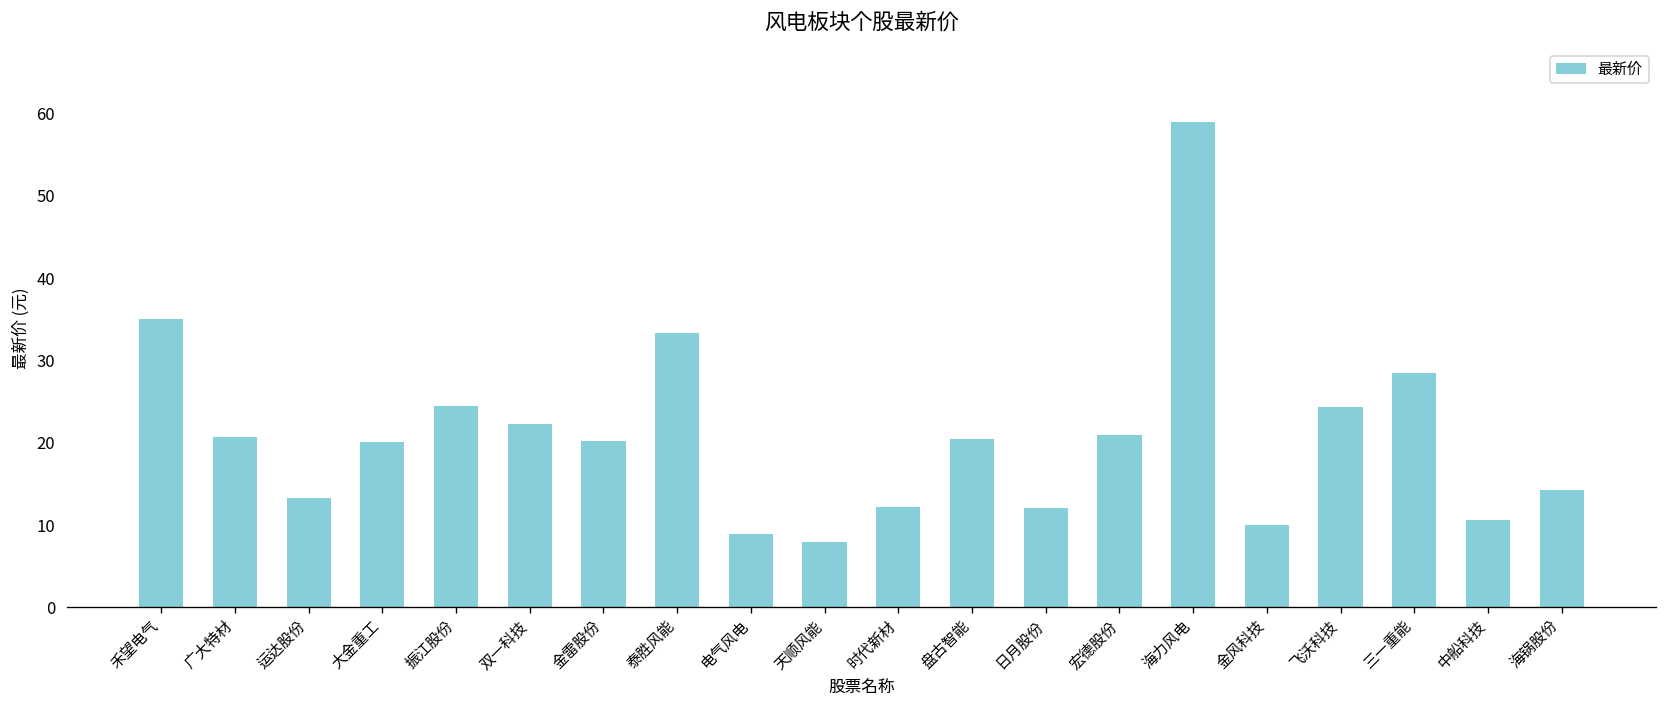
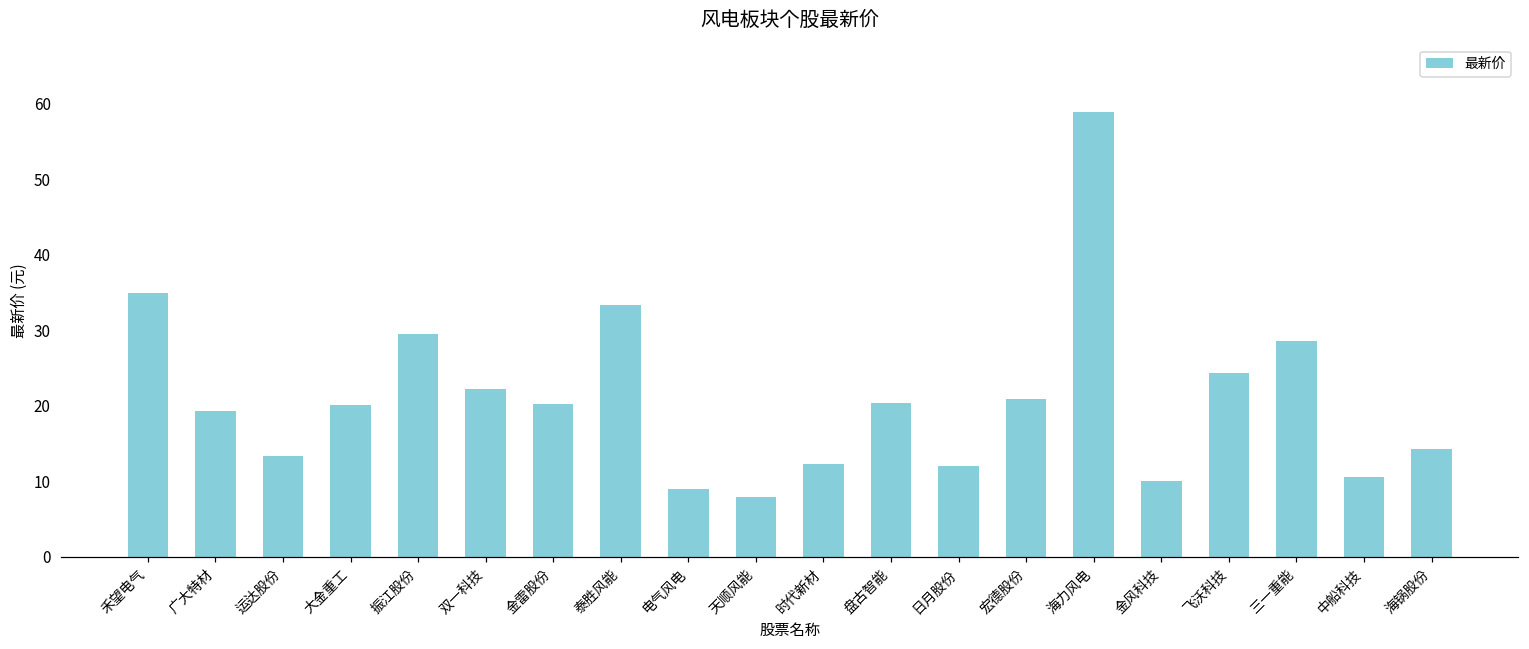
广大特材: 21 -> 19
振江股份: 25 -> 30
